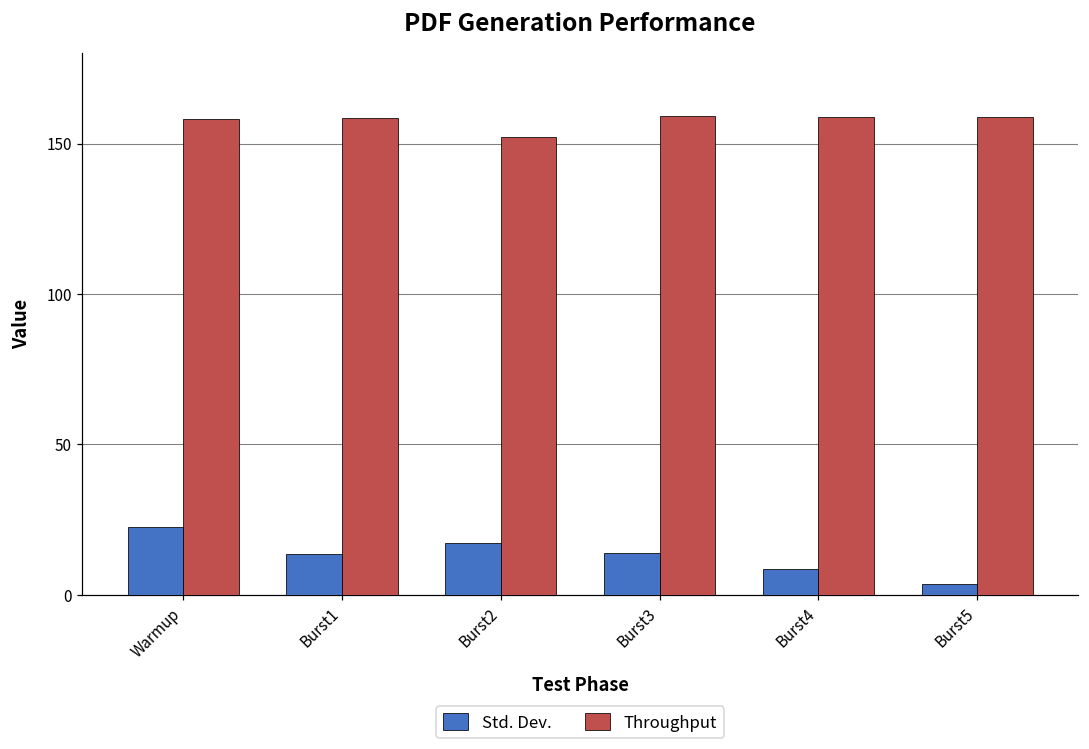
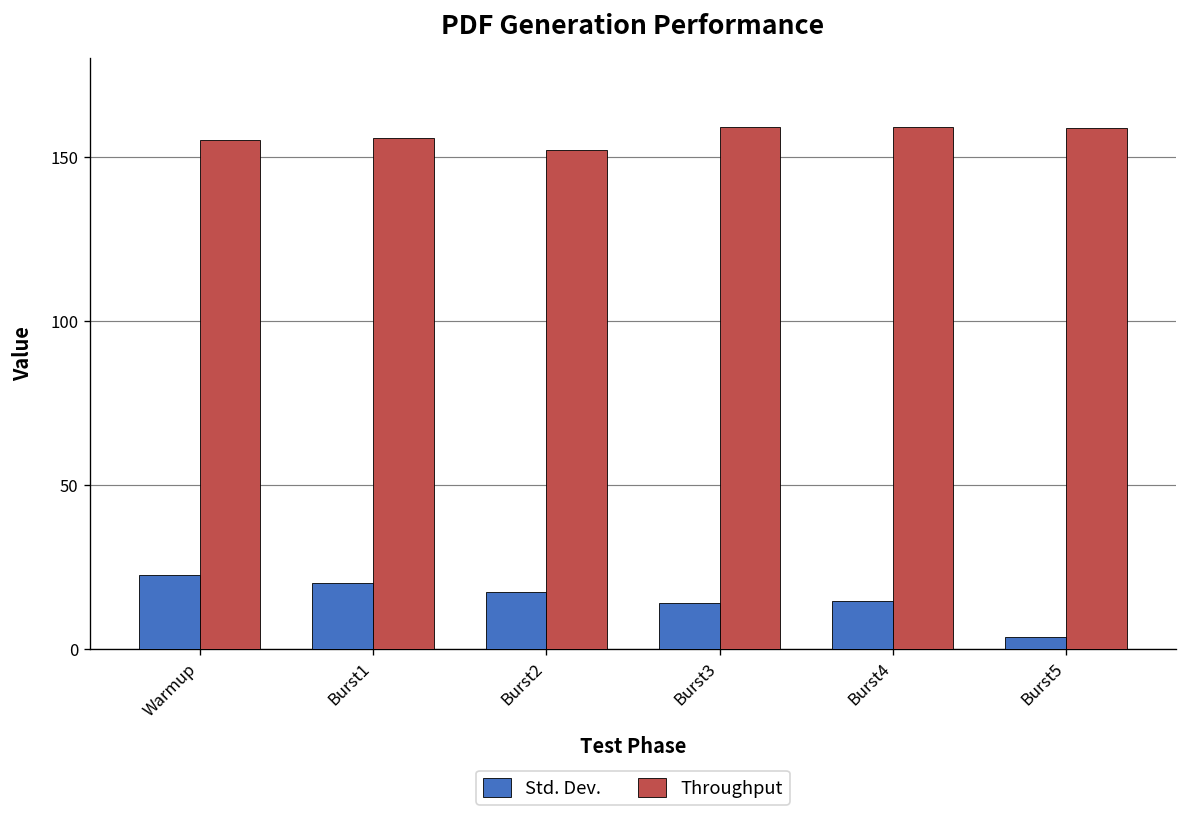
Throughput, Warmup: 158 -> 155
Std. Dev., Burst1: 14 -> 20
Throughput, Burst1: 159 -> 156
Std. Dev., Burst4: 9 -> 14
